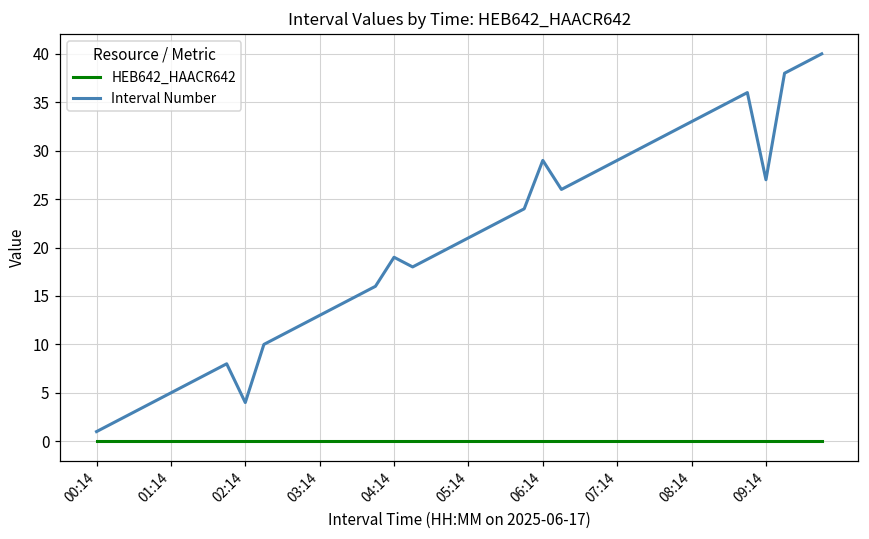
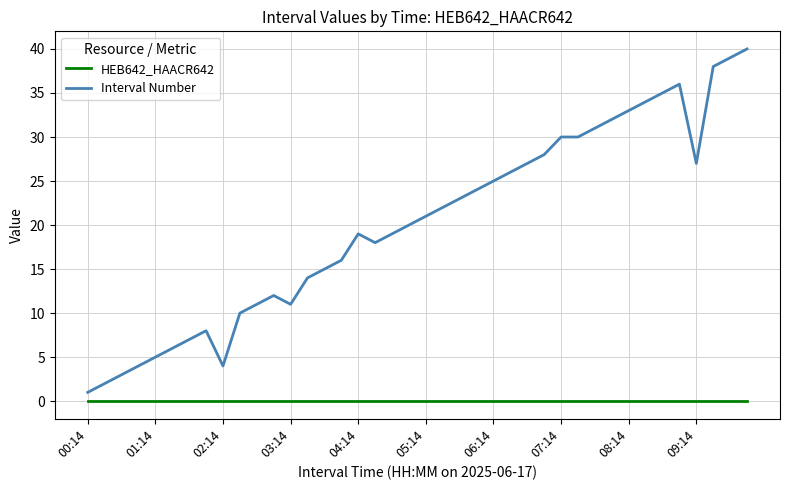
Interval Number, 03:14: 13 -> 11
Interval Number, 06:14: 29 -> 25
Interval Number, 07:14: 29 -> 30
